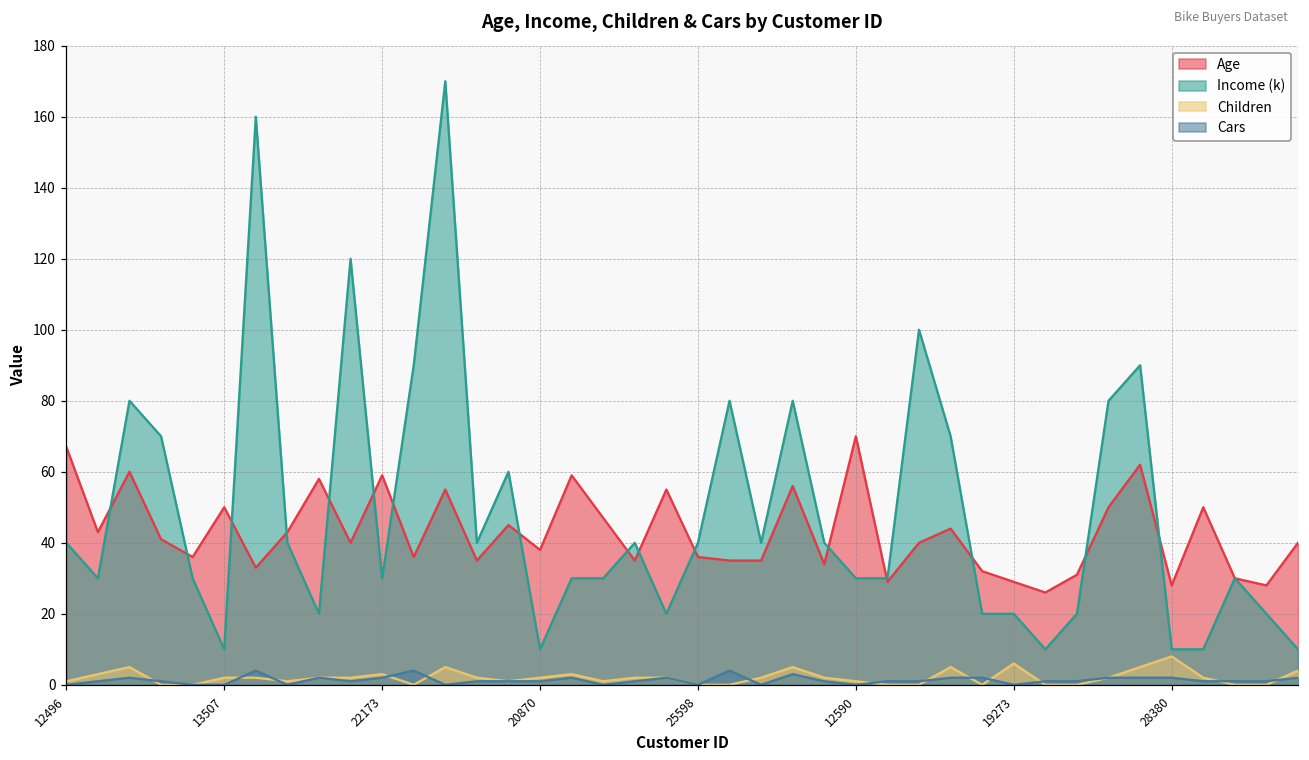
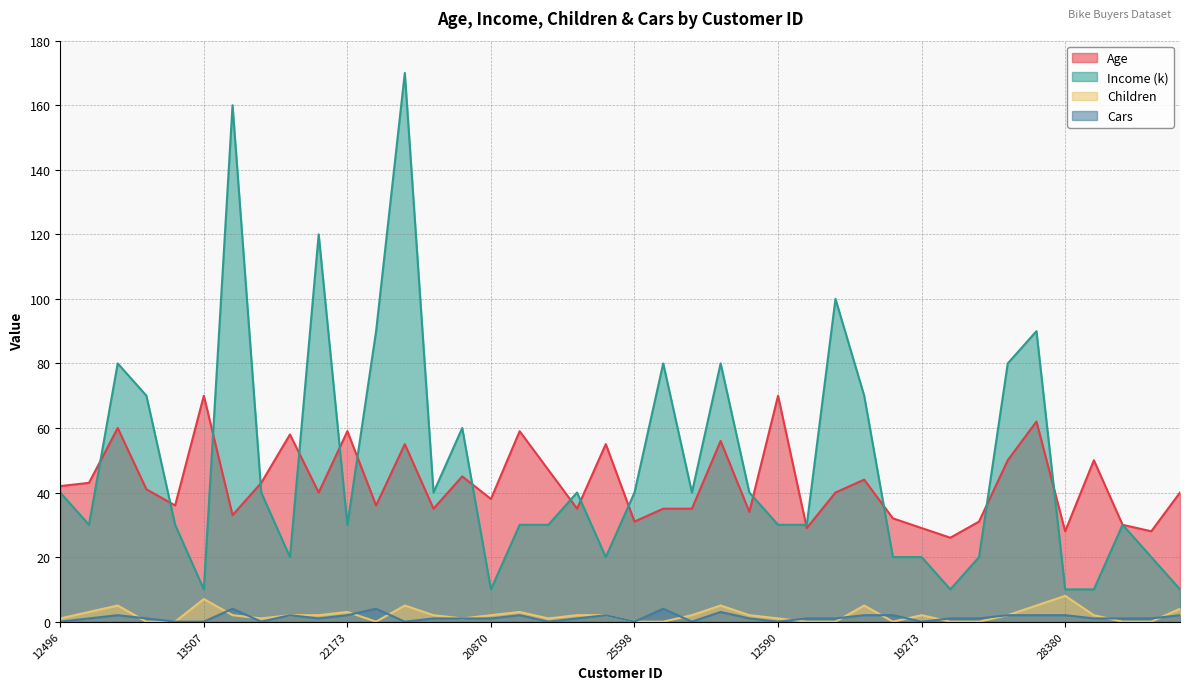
Age, 12496: 67 -> 42
Age, 13507: 50 -> 70
Children, 13507: 2 -> 7
Age, 25598: 36 -> 31
Children, 19273: 6 -> 2
